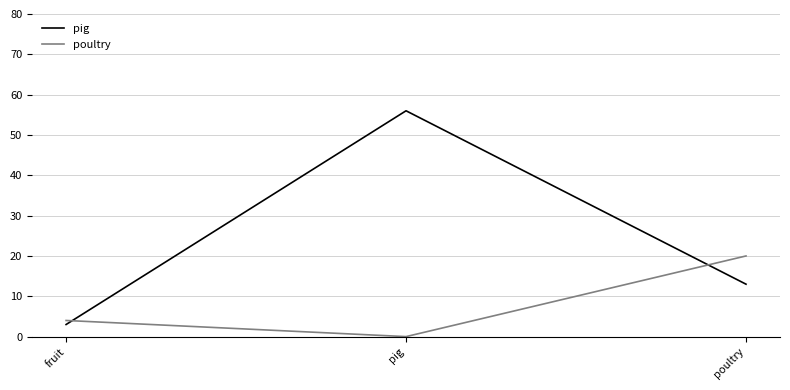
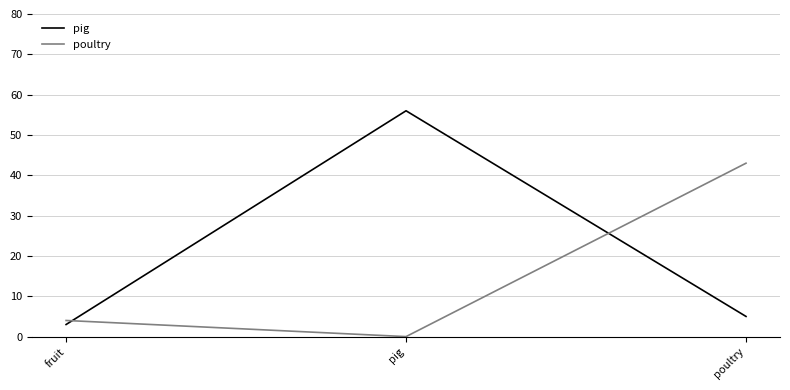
pig, poultry: 13 -> 5
poultry, poultry: 20 -> 43
